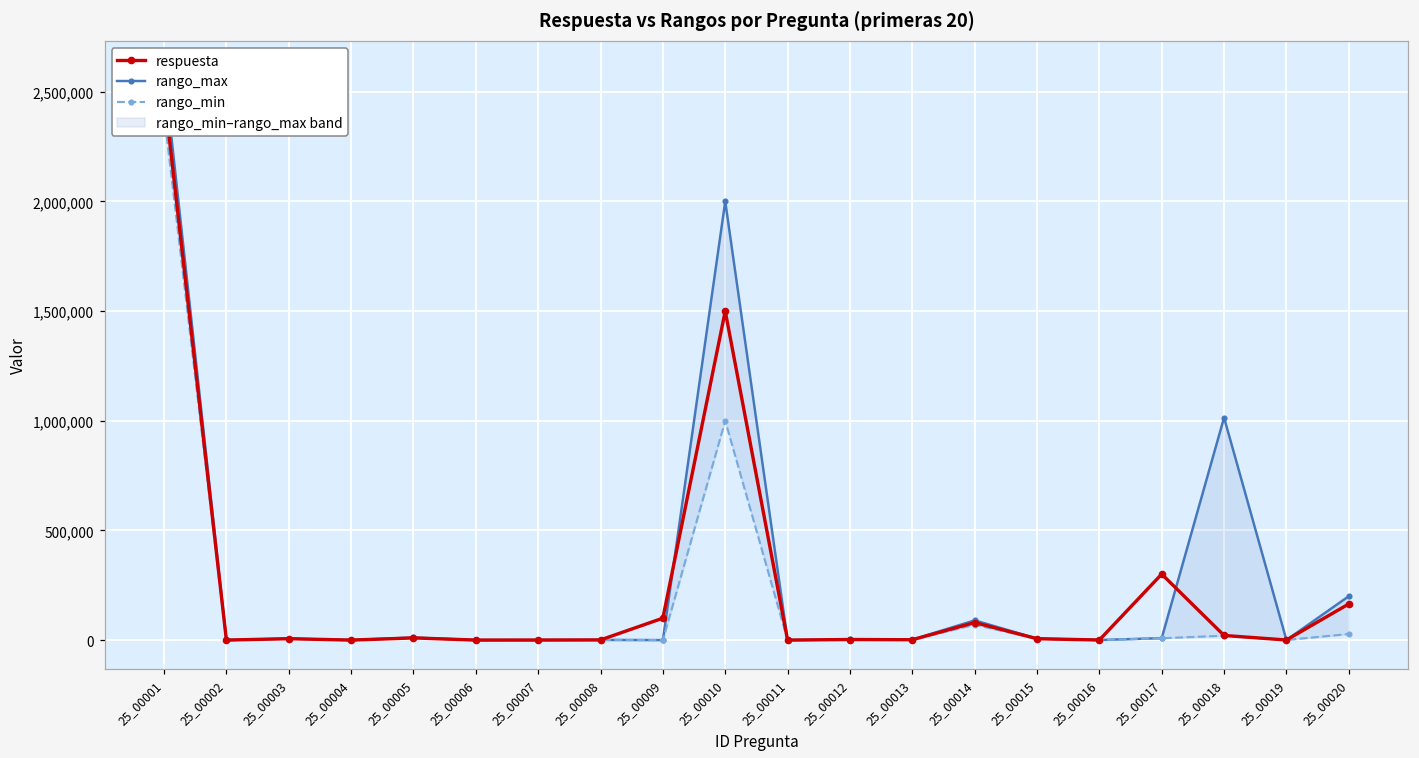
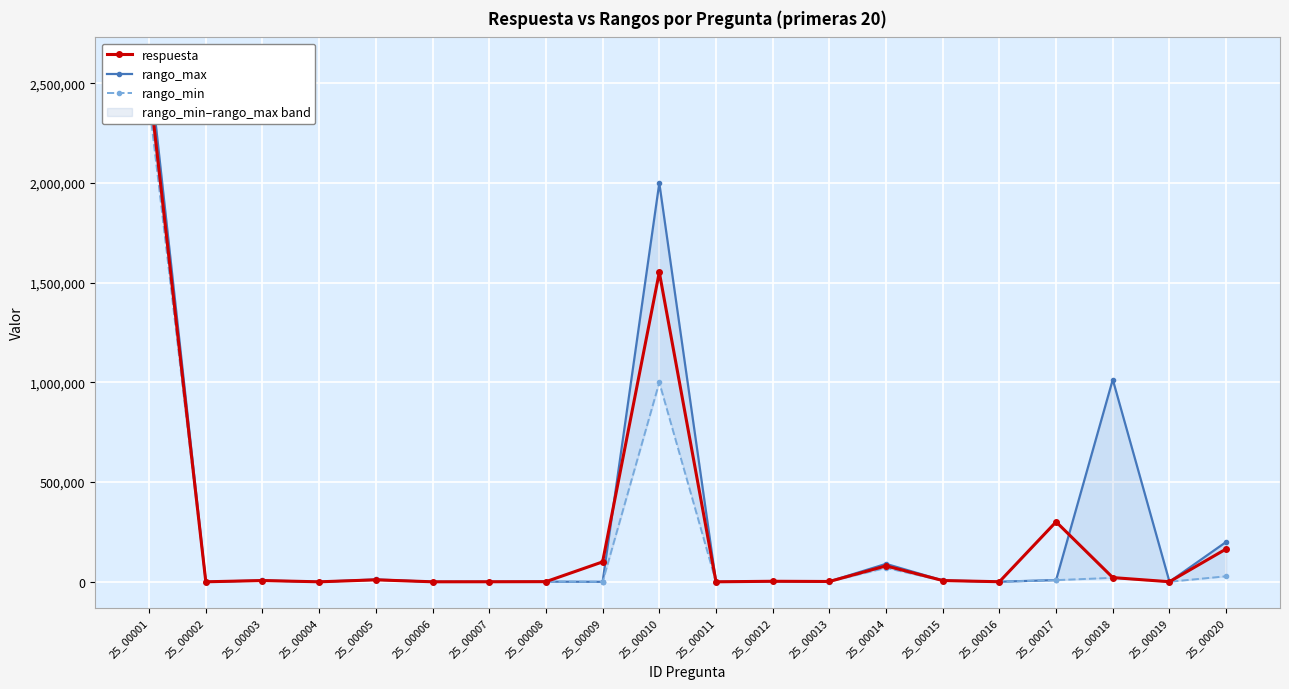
respuesta, 25_00010: 1,500,000 -> 1,550,000
